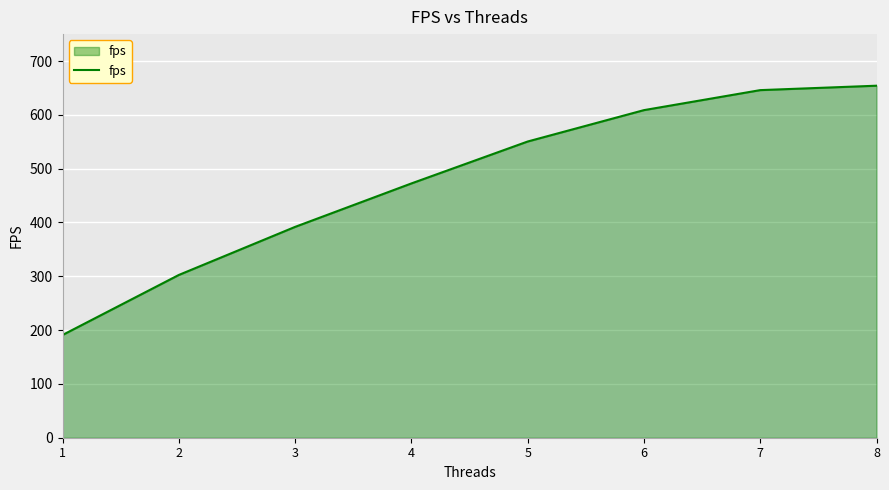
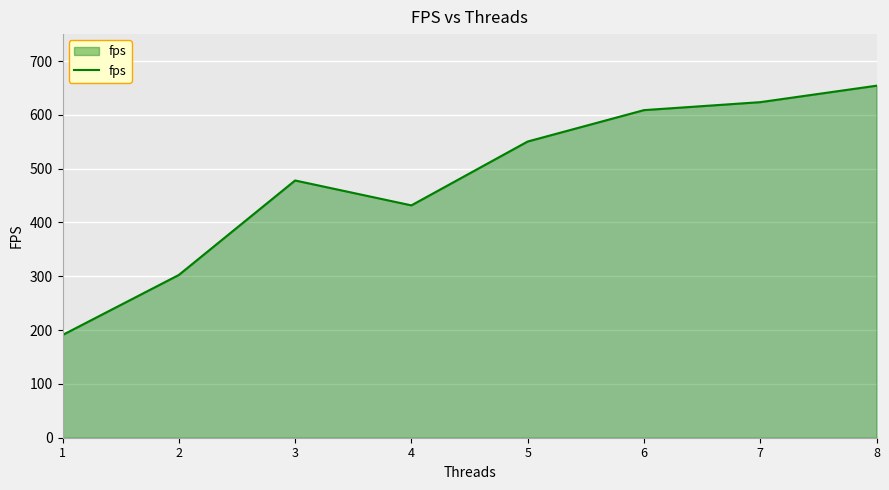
3: 390 -> 480
4: 470 -> 430
7: 650 -> 620
